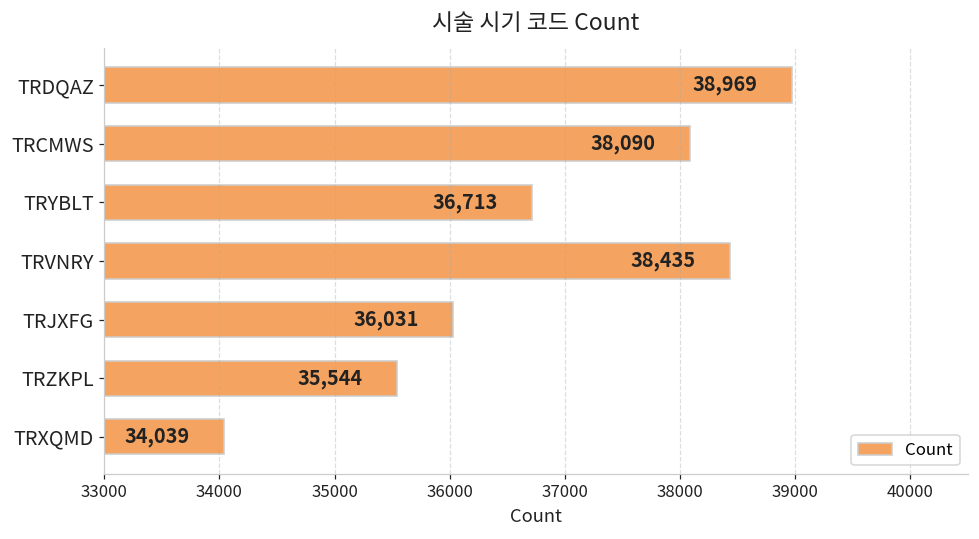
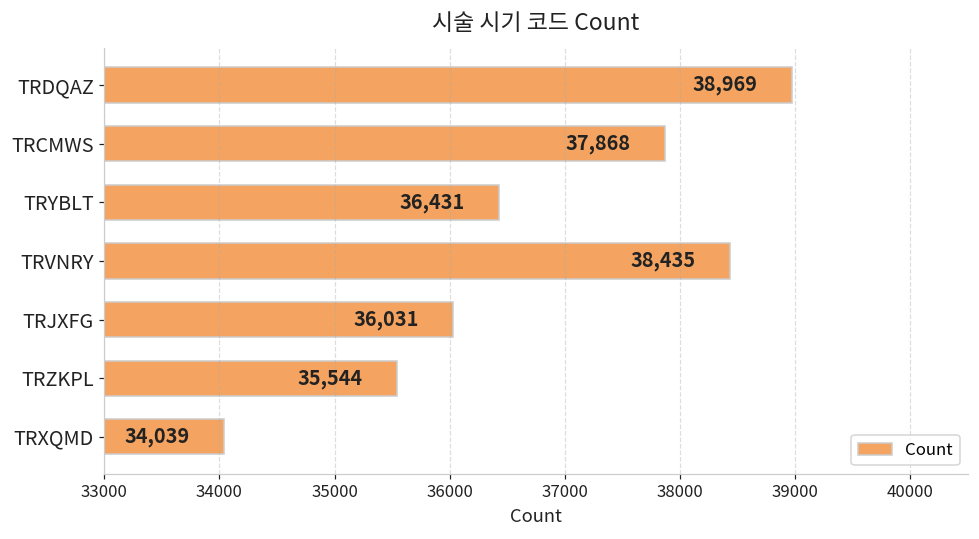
TRCMWS: 38,090 -> 37,868
TRYBLT: 36,713 -> 36,431
